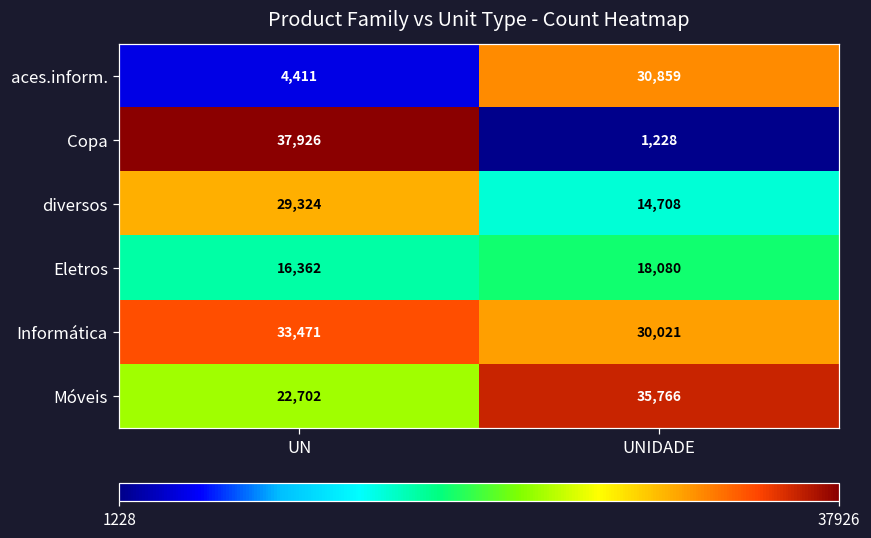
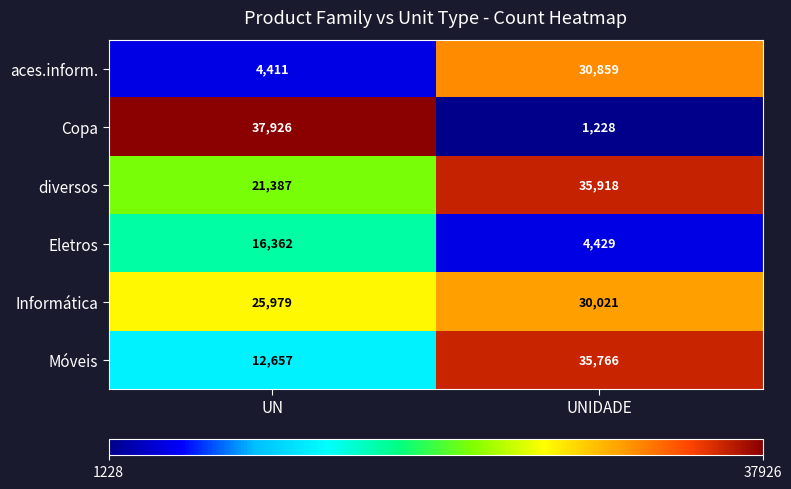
diversos, UN: 29,324 -> 21,387
diversos, UNIDADE: 14,708 -> 35,918
Eletros, UNIDADE: 18,080 -> 4,429
Informática, UN: 33,471 -> 25,979
Móveis, UN: 22,702 -> 12,657
